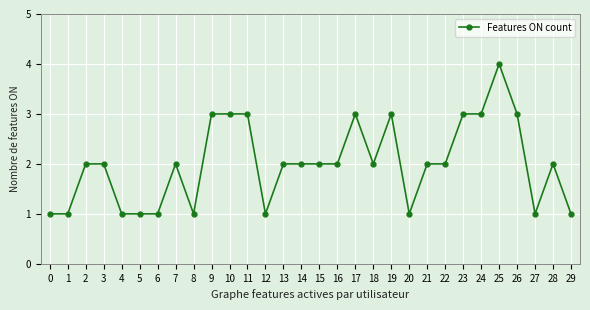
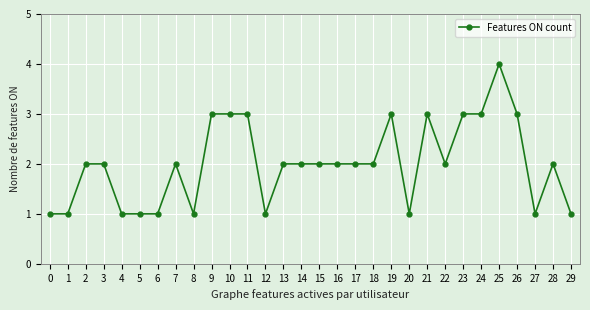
17: 3 -> 2
21: 2 -> 3
